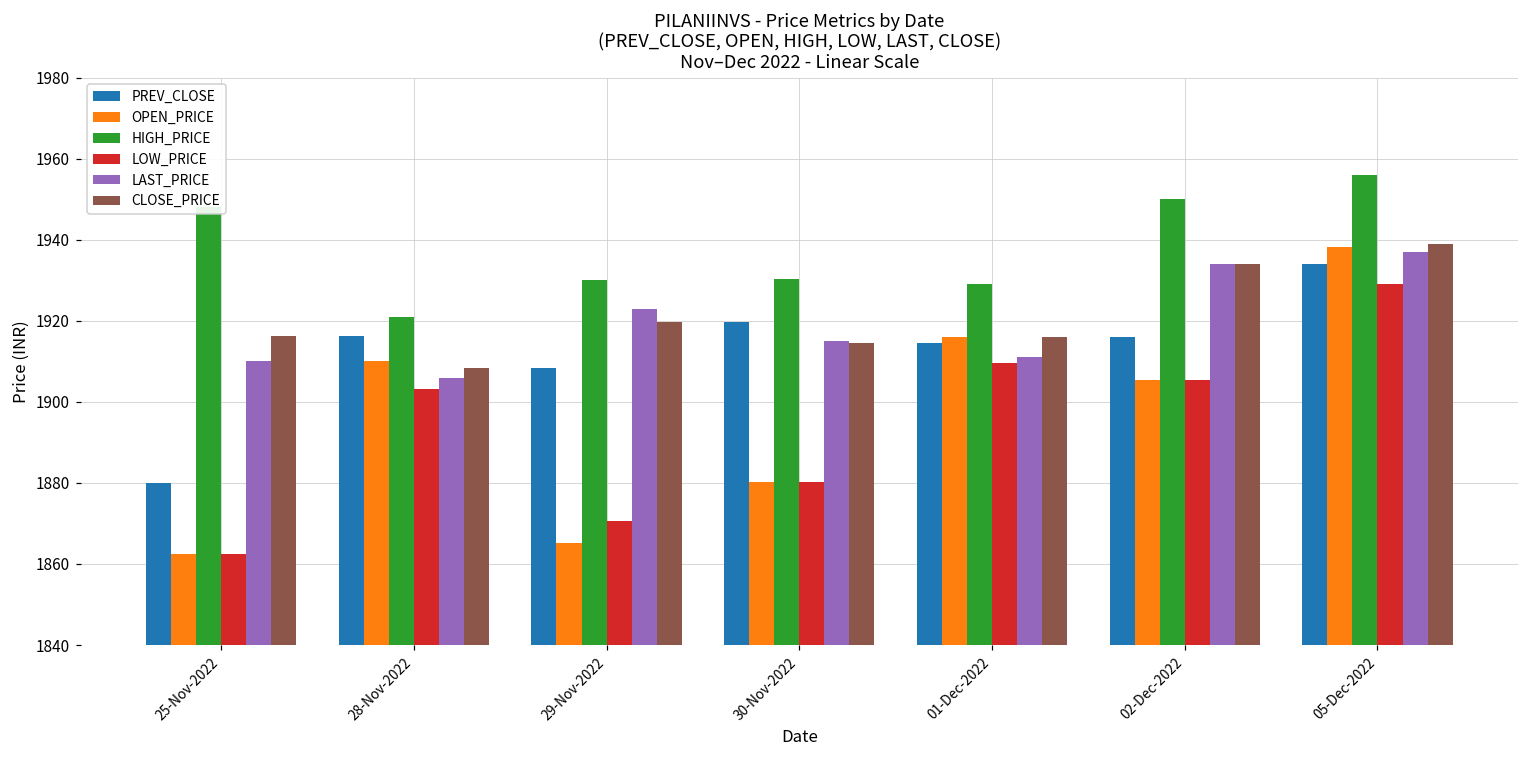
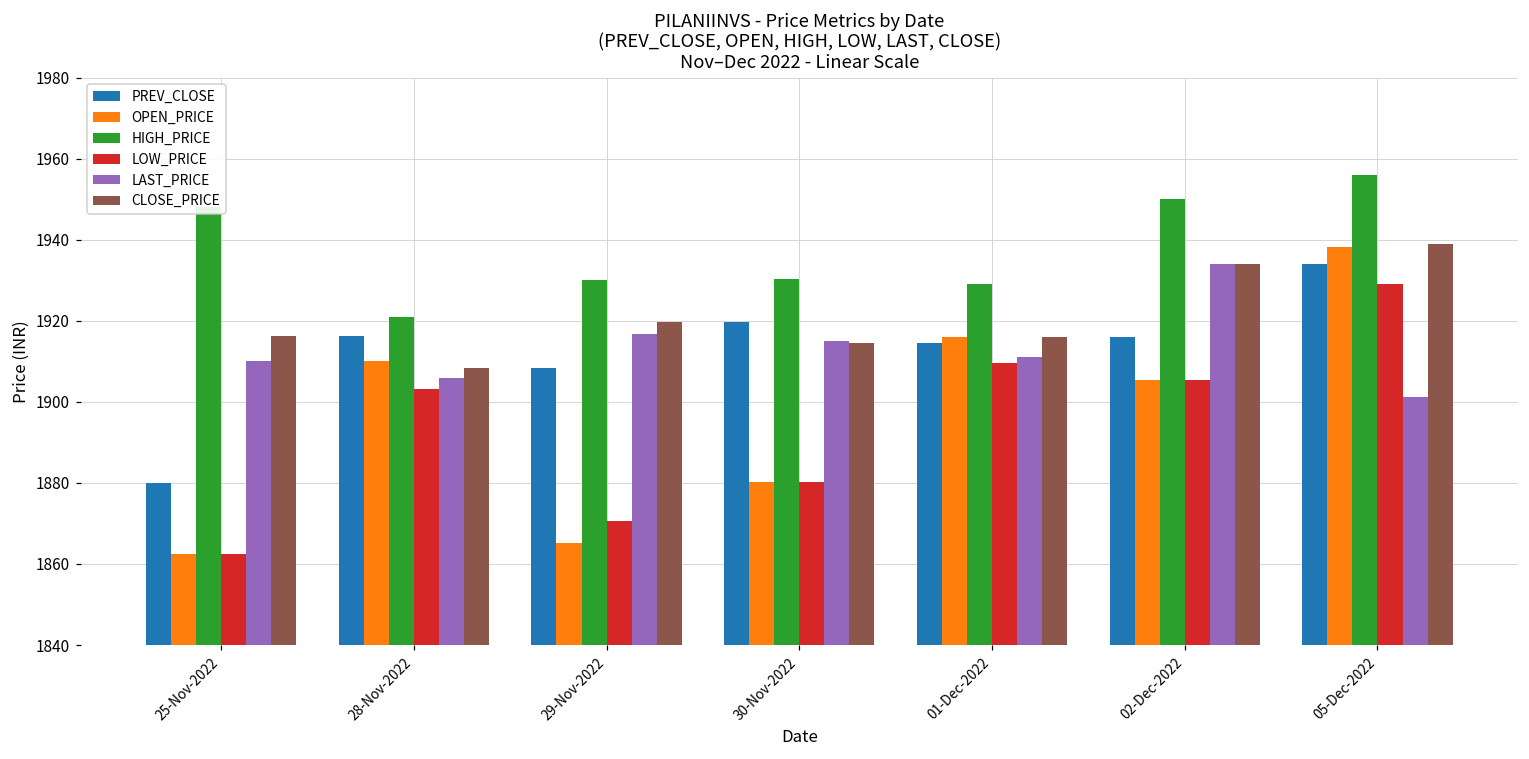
LAST_PRICE, 29-Nov-2022: 1923 -> 1917
LAST_PRICE, 05-Dec-2022: 1937 -> 1901
